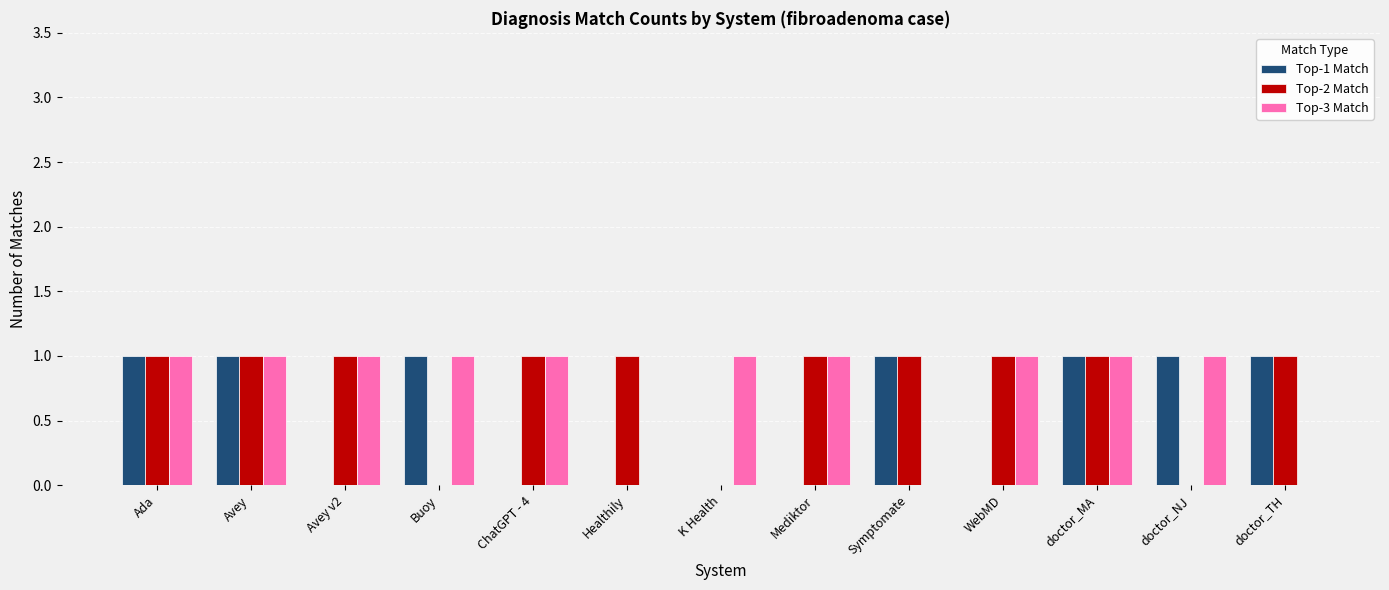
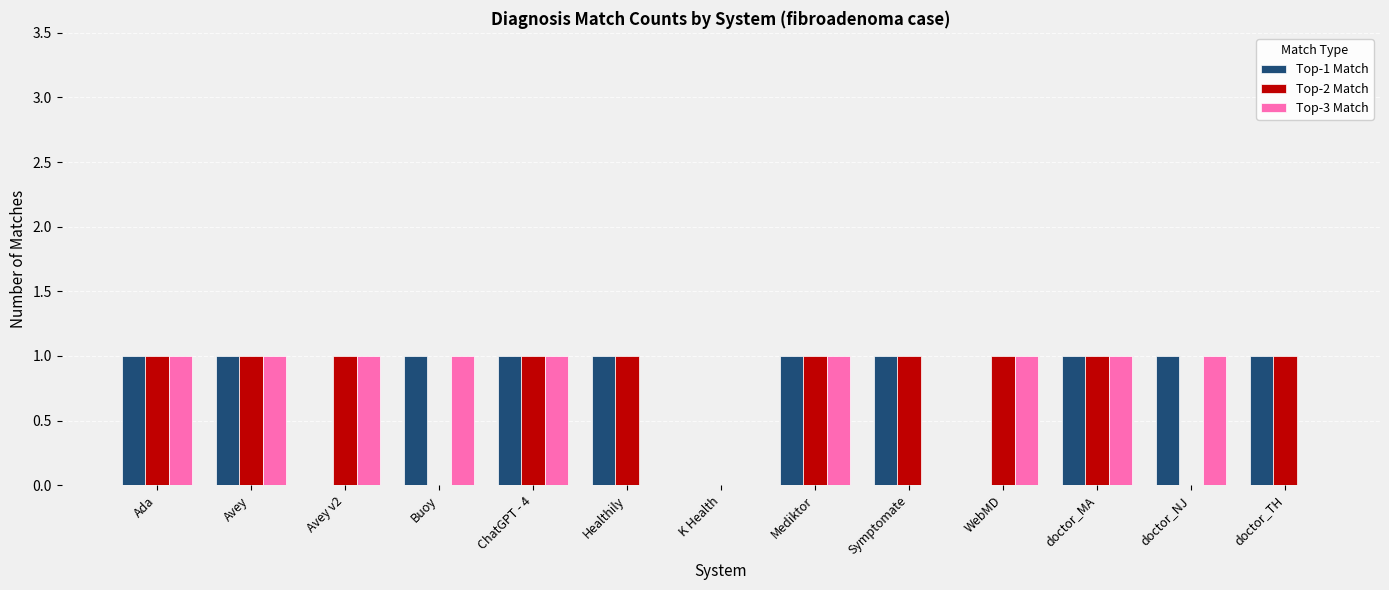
Top-1 Match, ChatGPT - 4: 0 -> 1
Top-1 Match, Healthily: 0 -> 1
Top-3 Match, K Health: 1 -> 0
Top-1 Match, Mediktor: 0 -> 1
